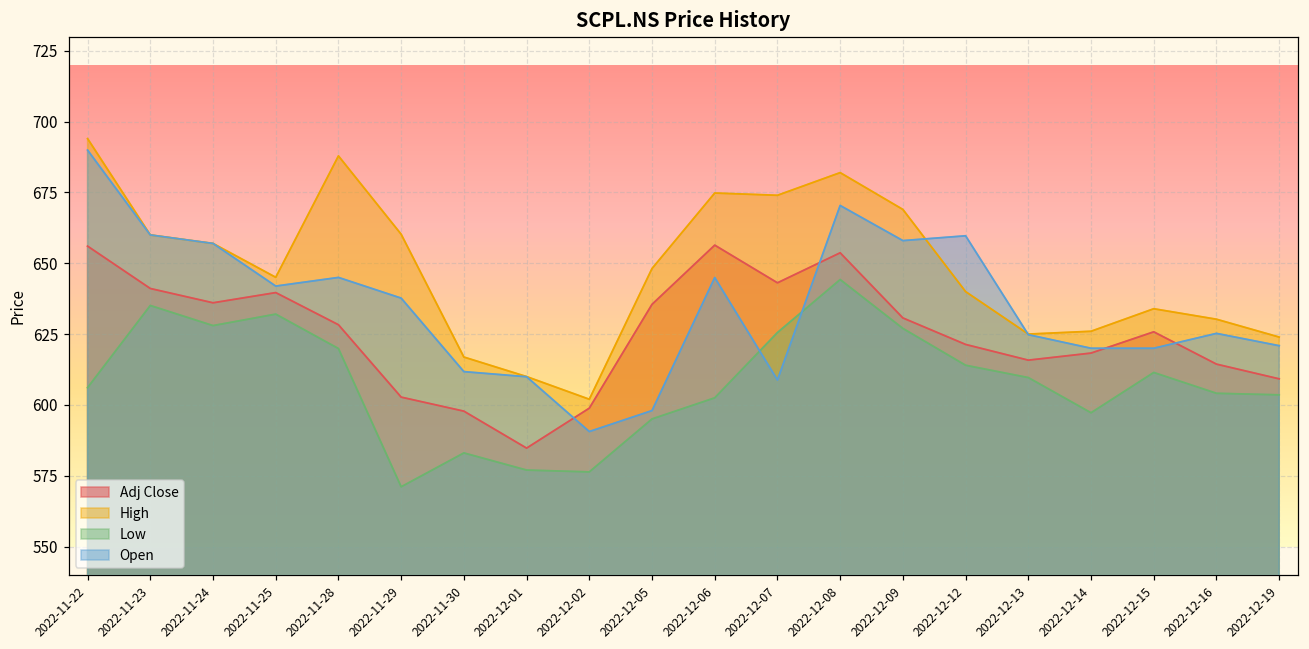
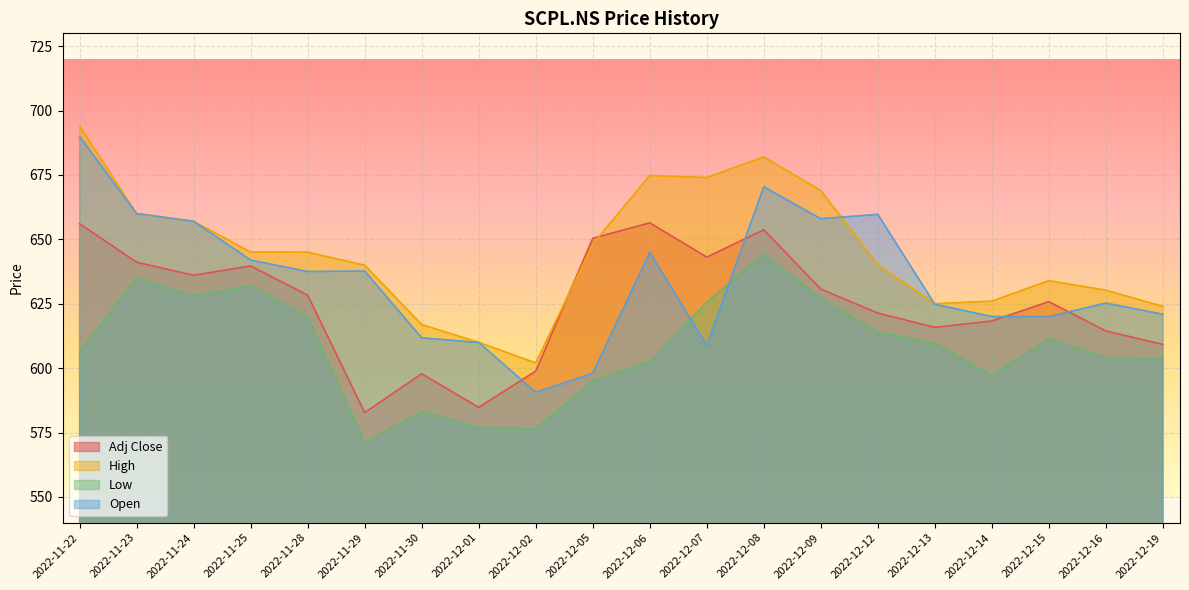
High, 2022-11-28: 688 -> 645
Open, 2022-11-28: 645 -> 638
Adj Close, 2022-11-29: 603 -> 583
High, 2022-11-29: 660 -> 640
Adj Close, 2022-12-05: 636 -> 650
